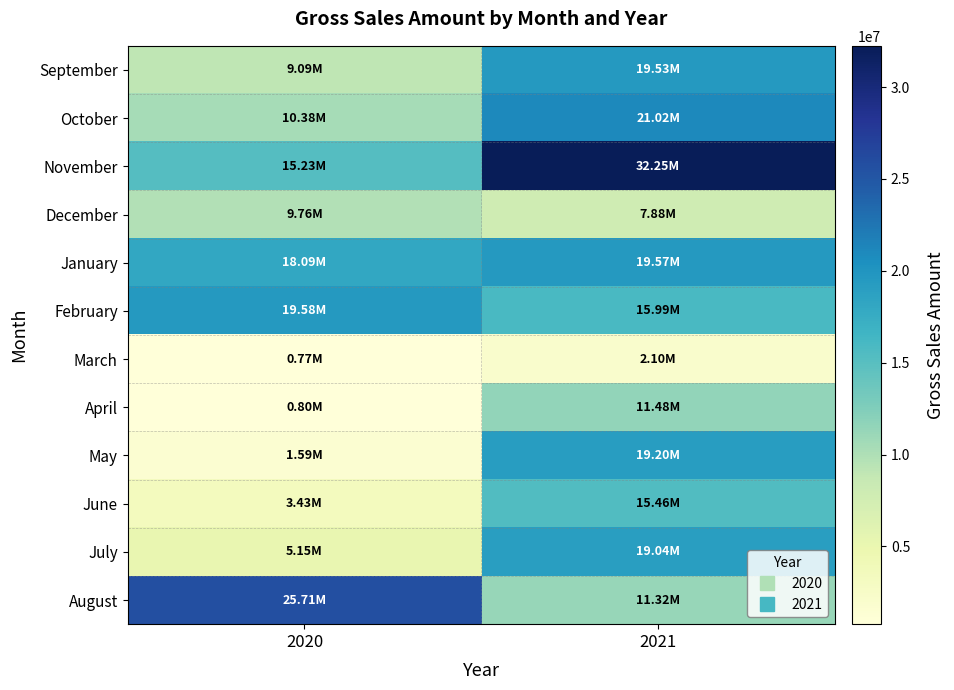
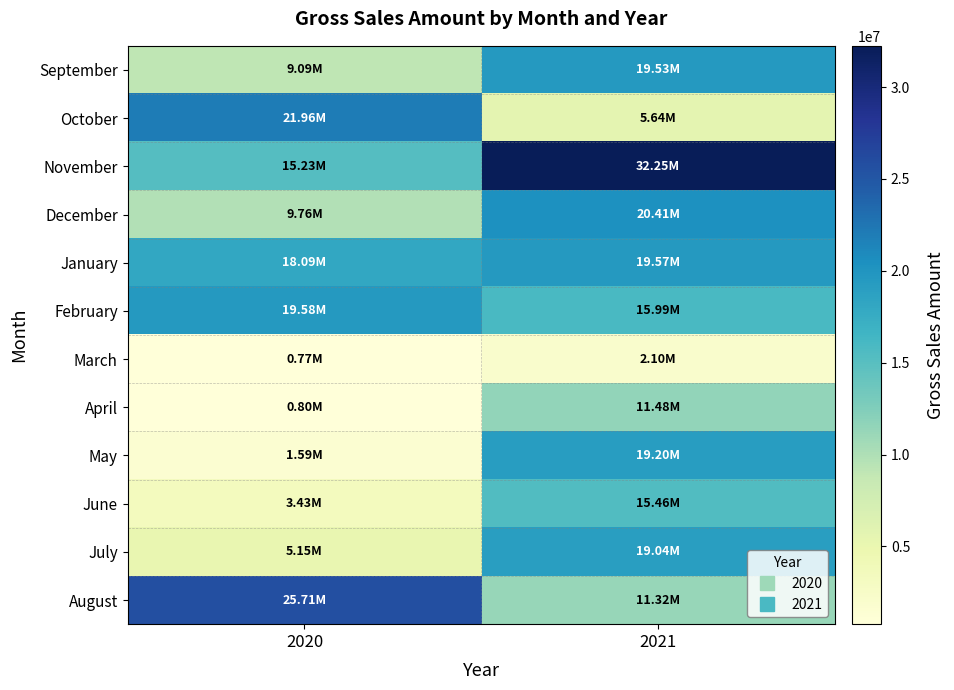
October, 2020: 10.38M -> 21.96M
October, 2021: 21.02M -> 5.64M
December, 2021: 7.88M -> 20.41M
